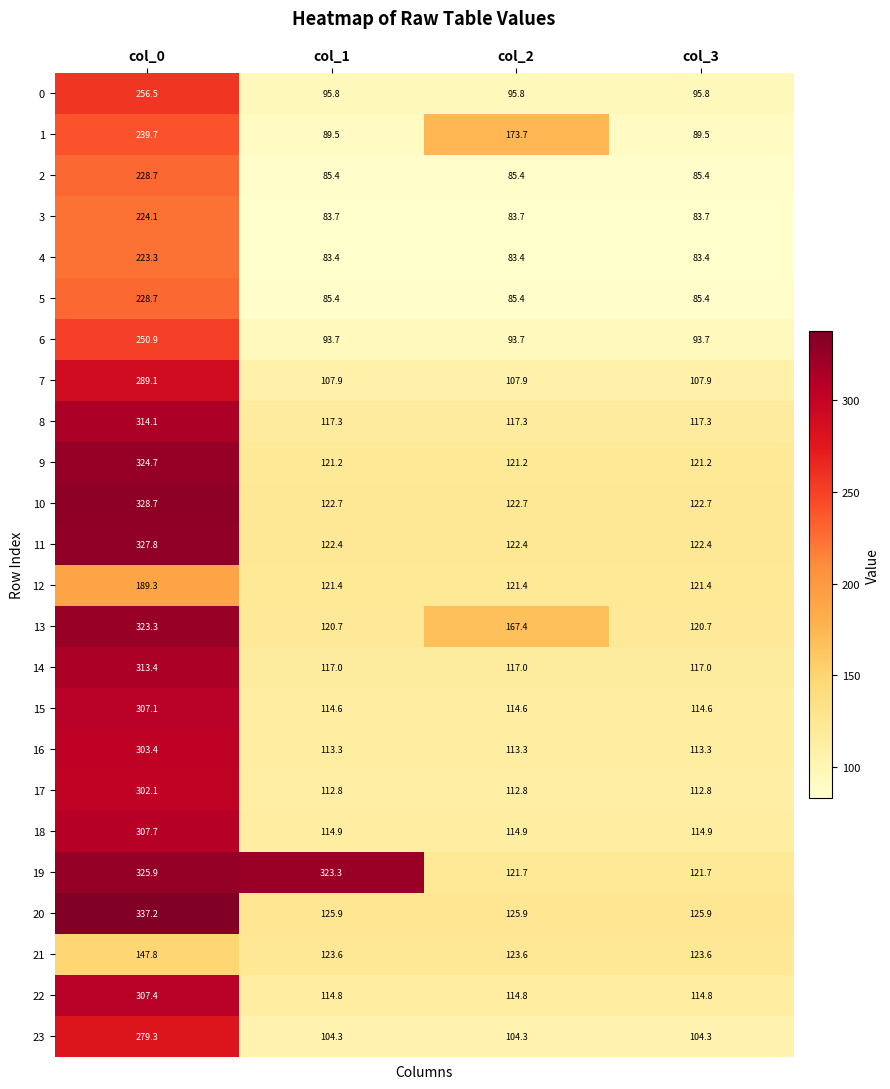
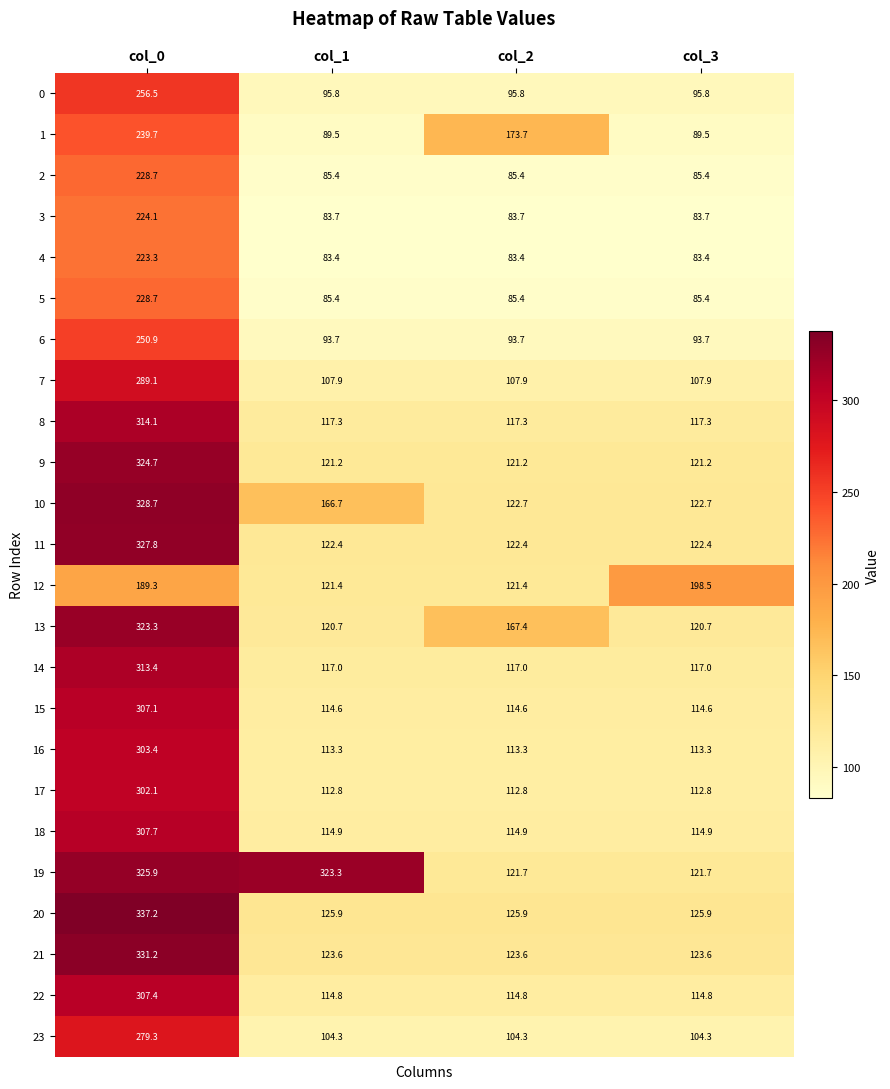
10, col_1: 122.7 -> 166.7
12, col_3: 121.4 -> 198.5
21, col_0: 147.8 -> 331.2
